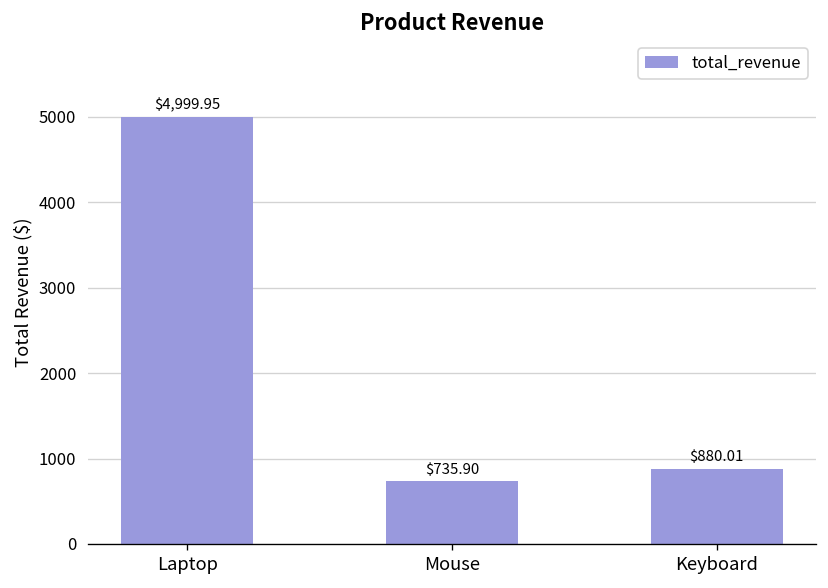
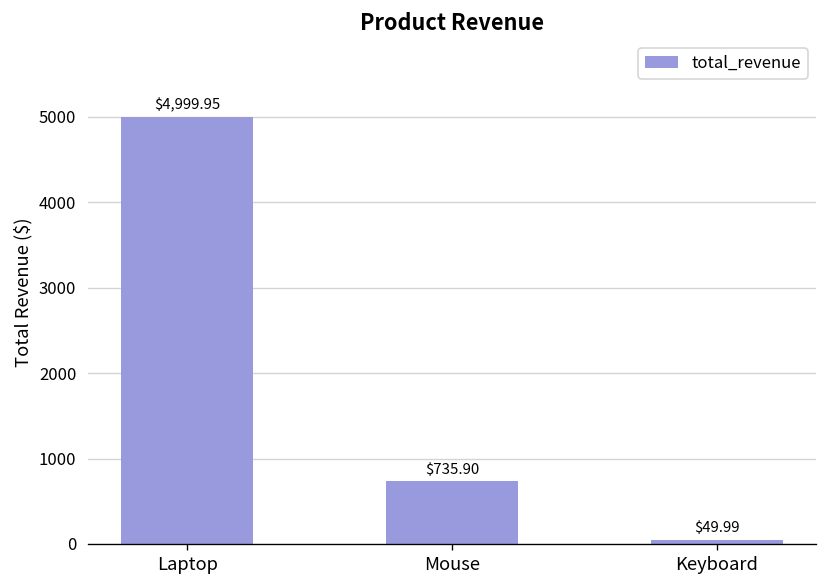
Keyboard: $880.01 -> $49.99
